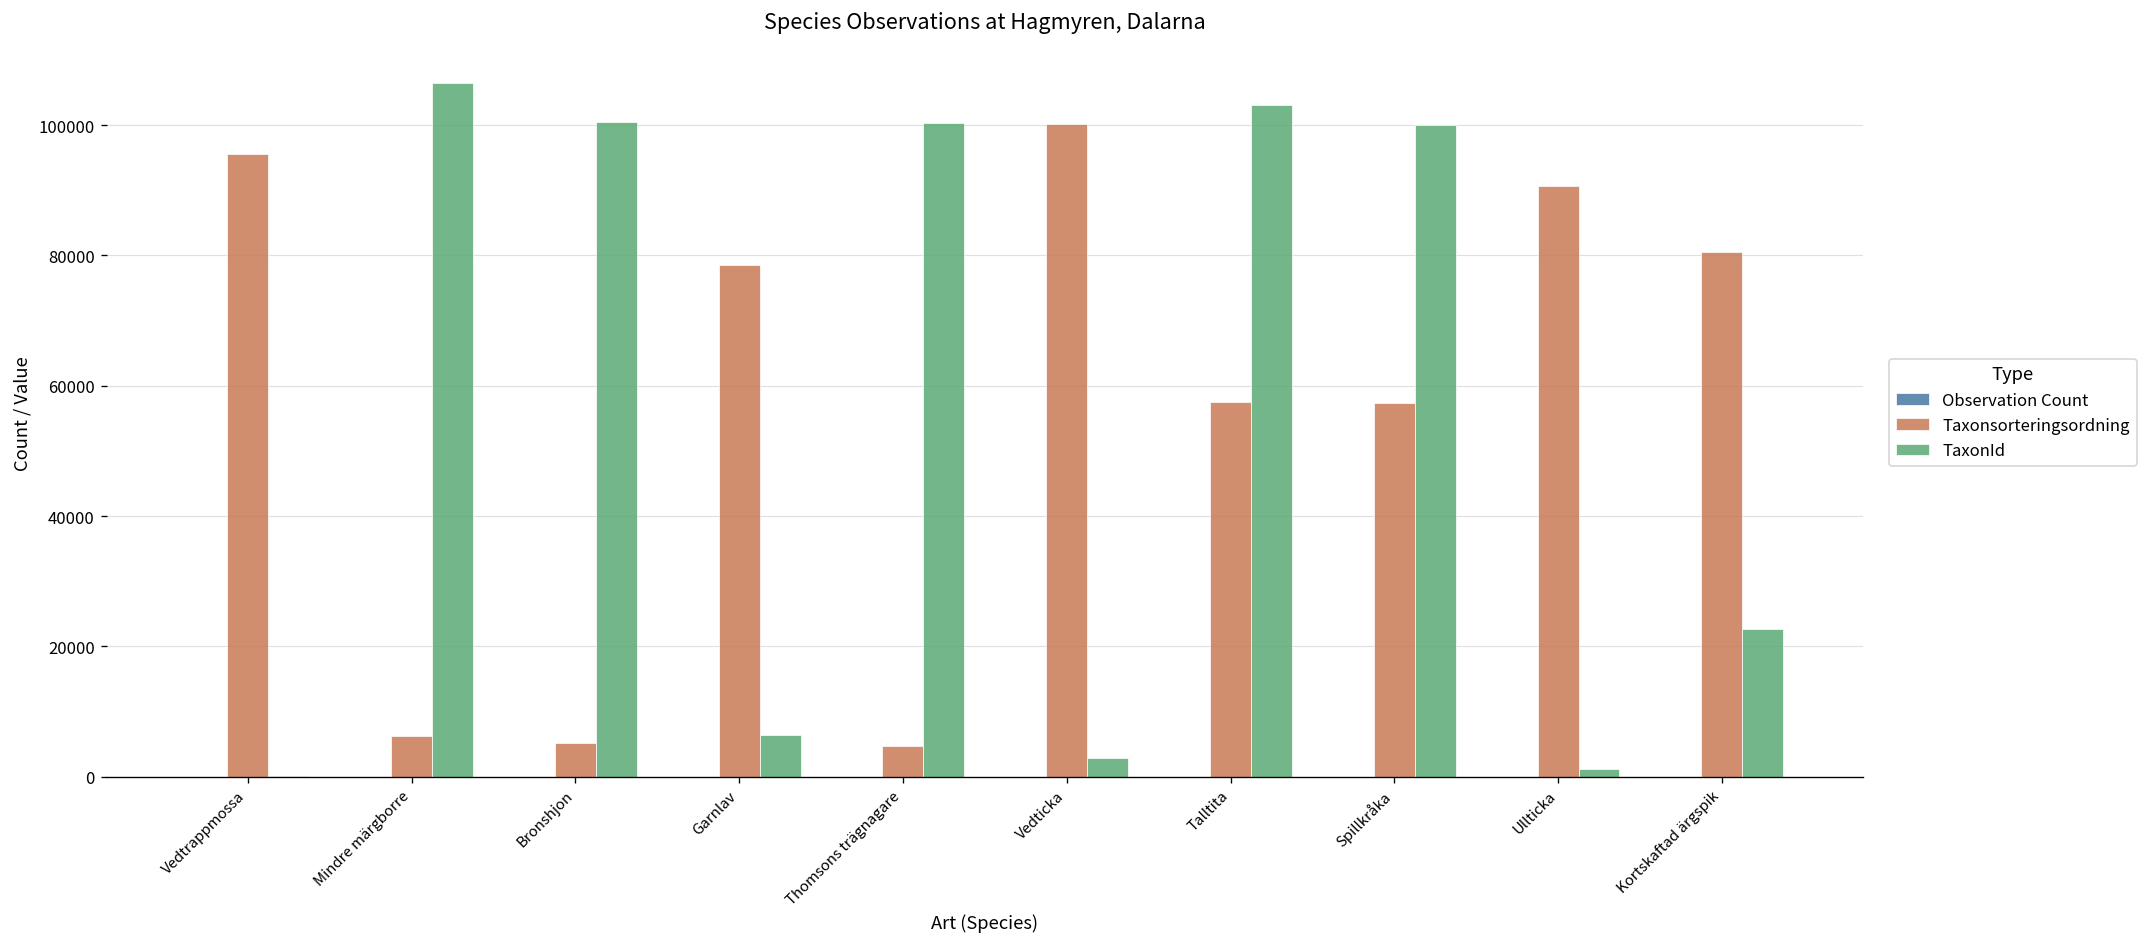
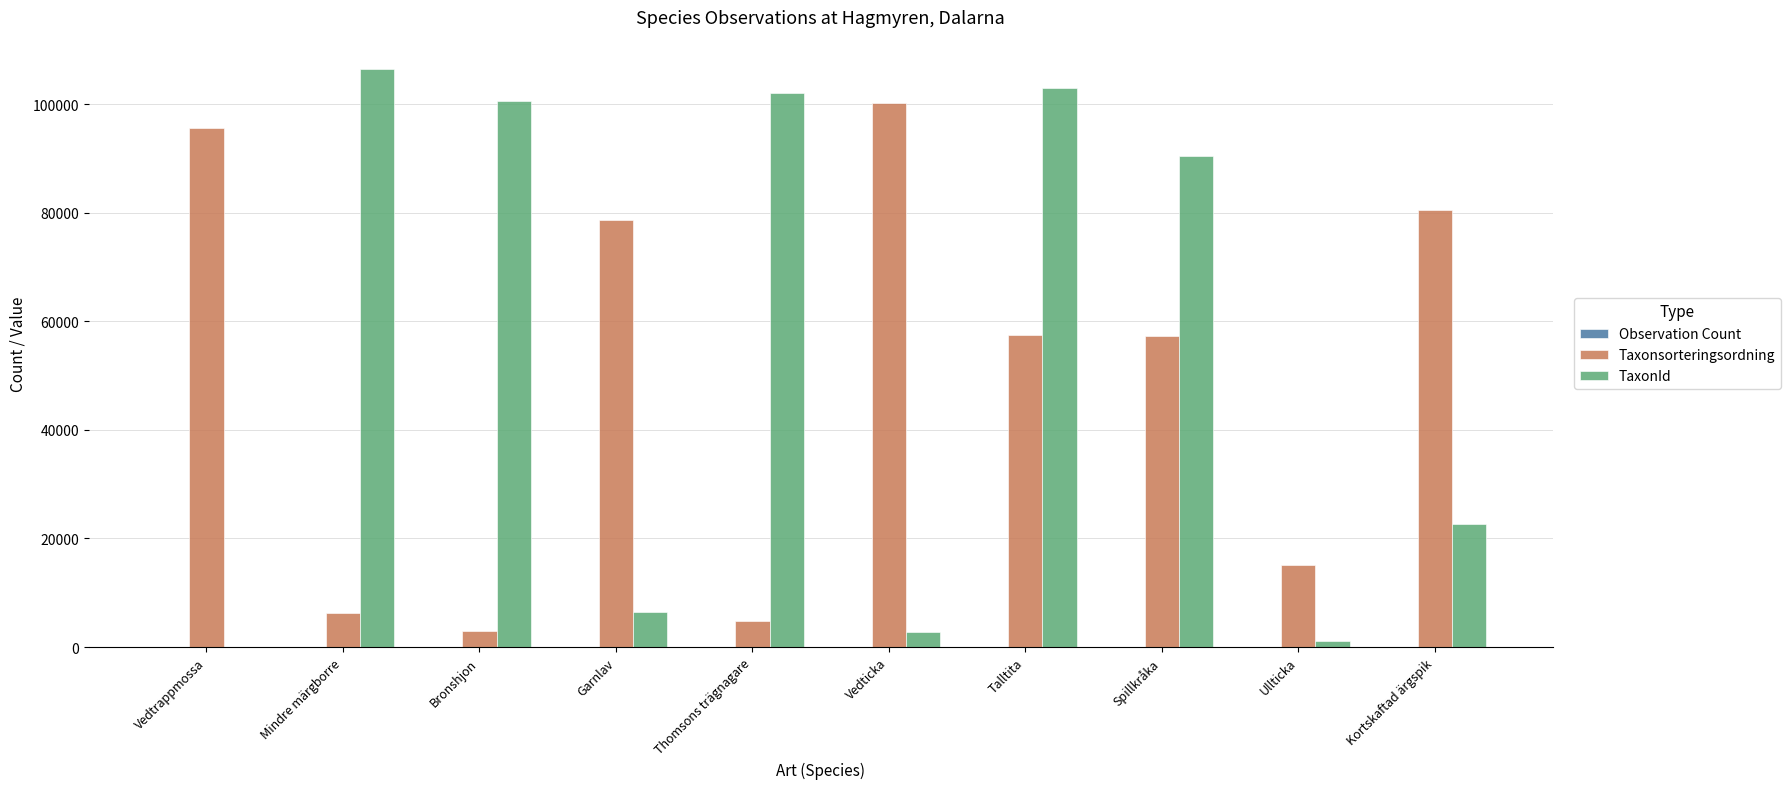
Taxonsorteringsordning, Bronshjon: 5000 -> 3000
TaxonId, Thomsons trägnagare: 100000 -> 102000
TaxonId, Spillkråka: 100000 -> 90000
Taxonsorteringsordning, Ullticka: 91000 -> 15000
